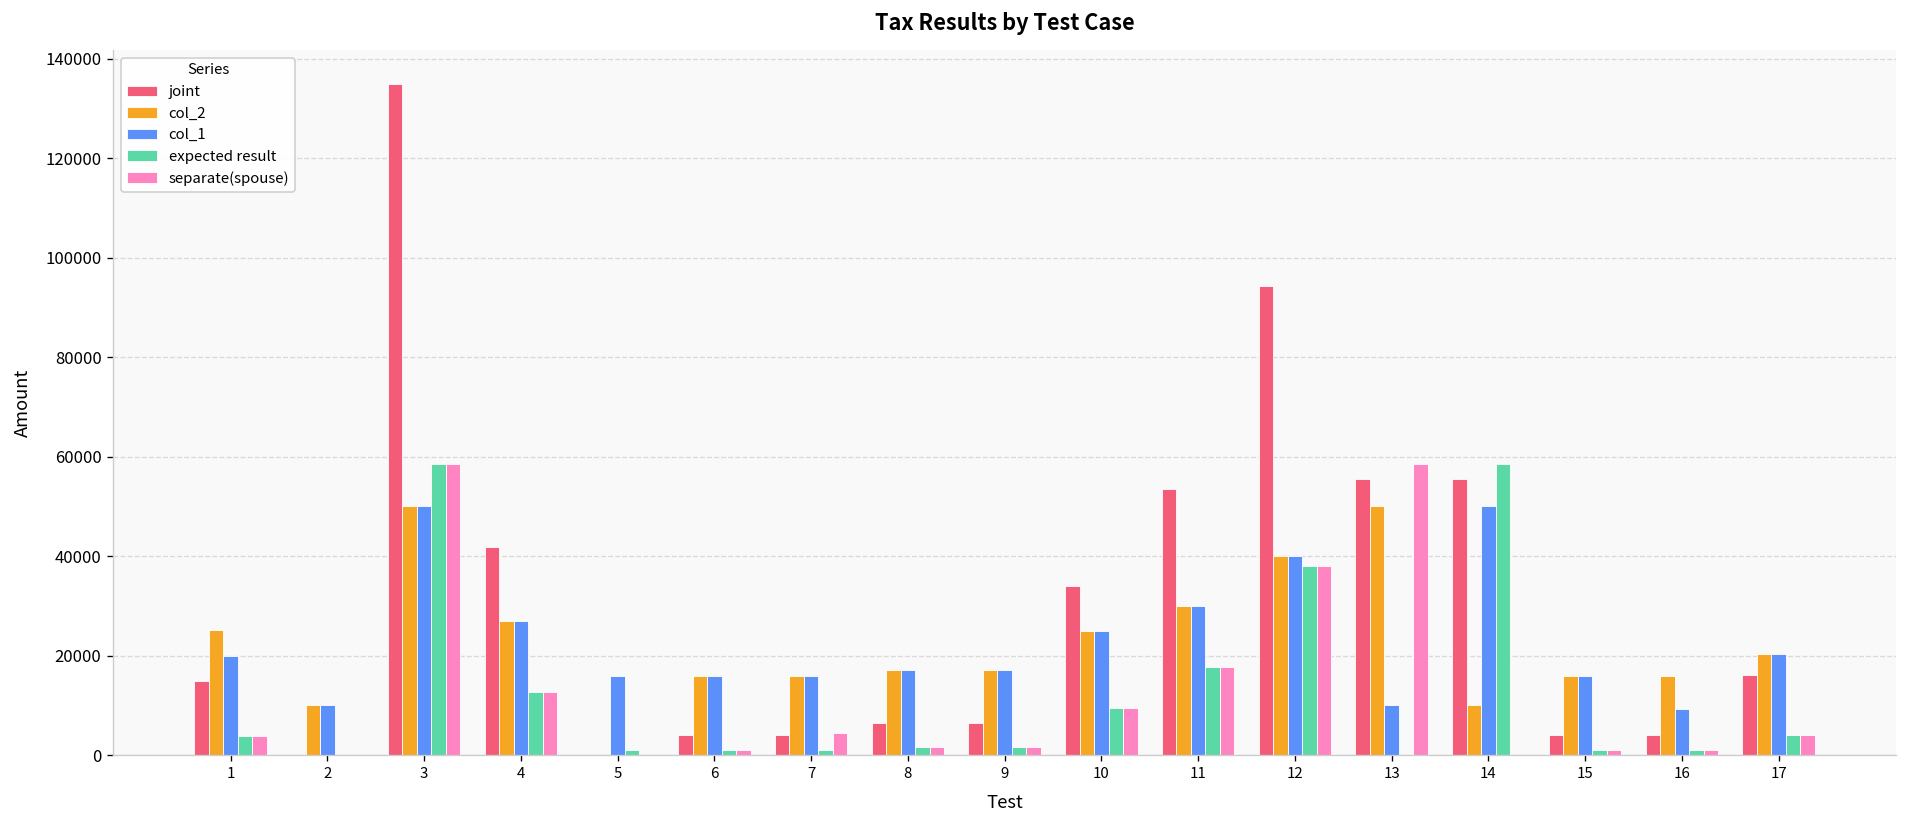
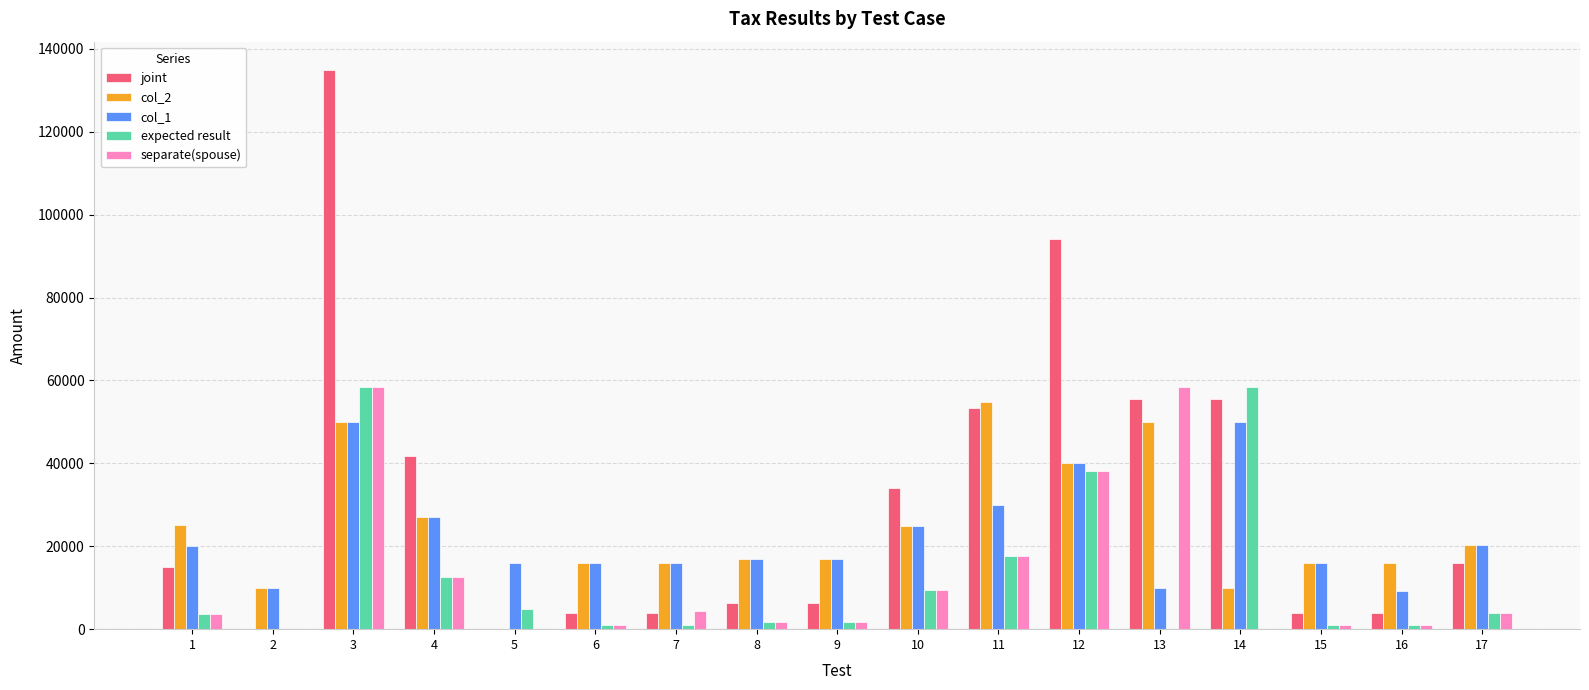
expected result, 5: 1000 -> 5000
col_2, 11: 30000 -> 55000
